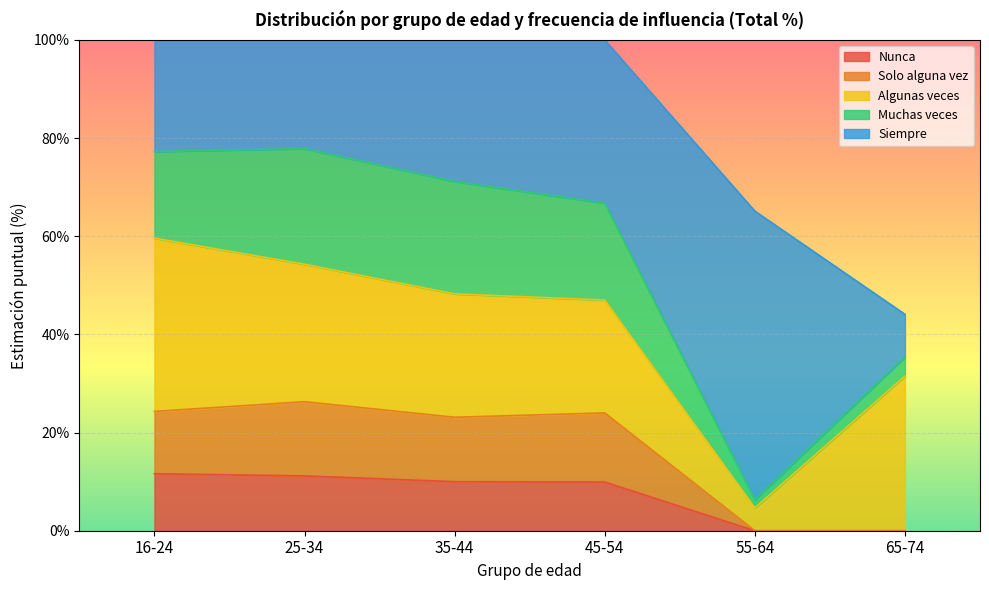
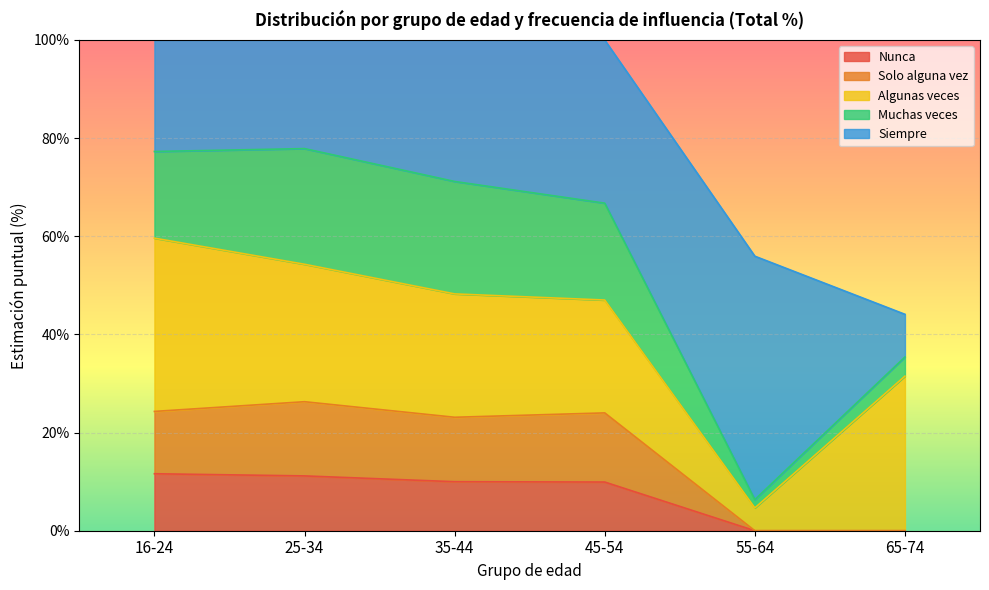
Siempre, 55-64: 59% -> 50%
